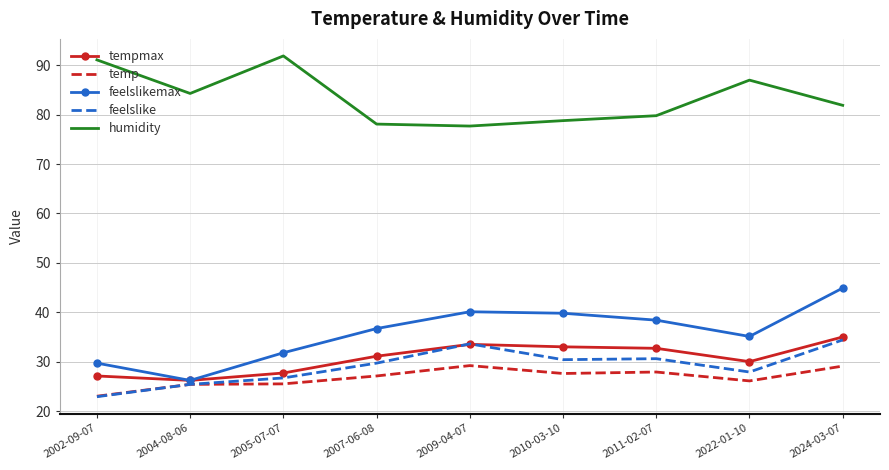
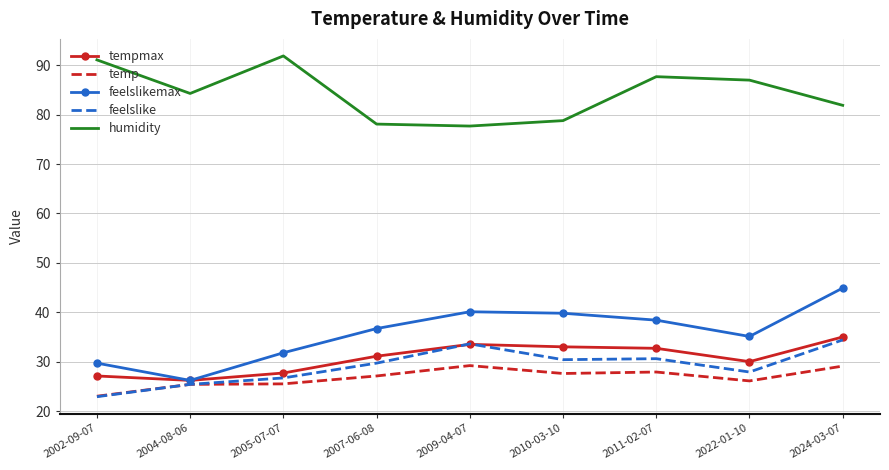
humidity, 2011-02-07: 80 -> 88
